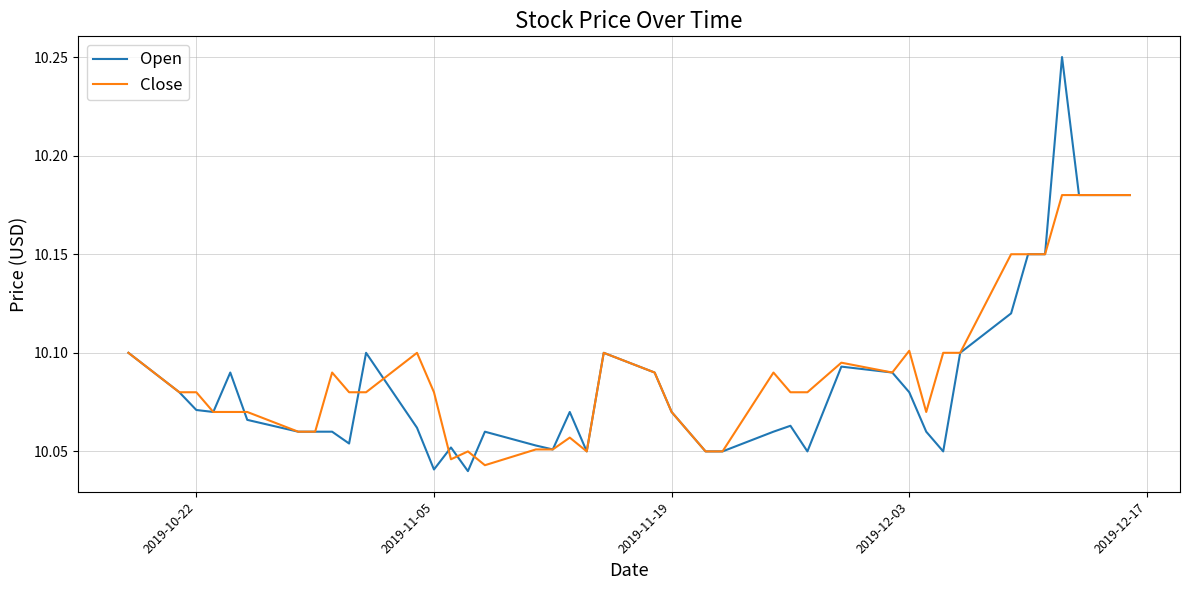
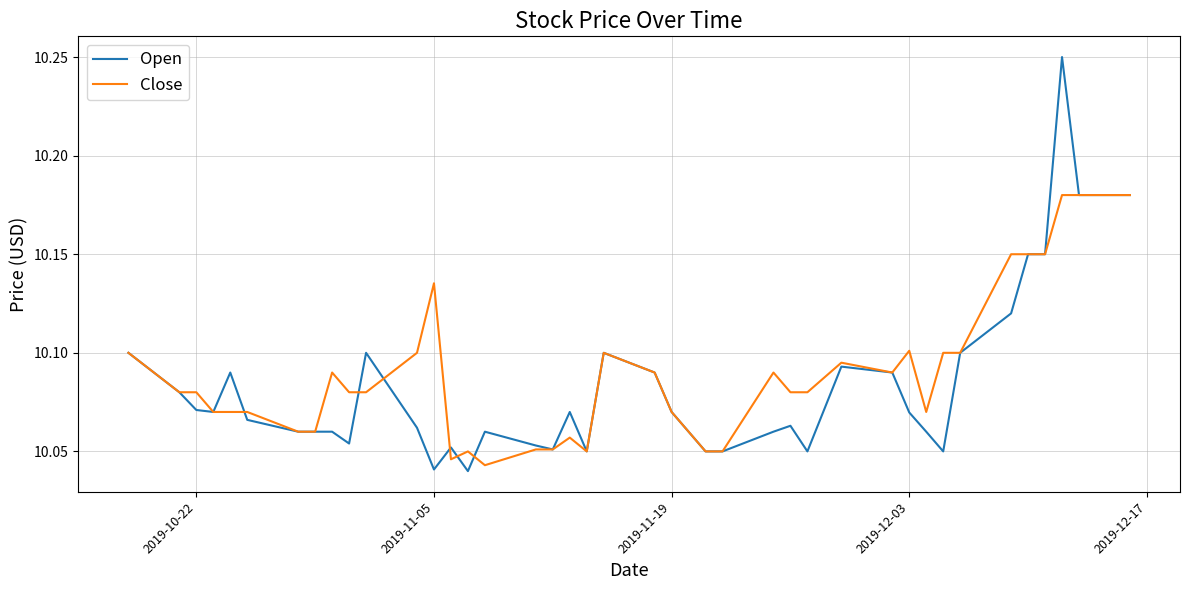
Close, 2019-11-05: 10.080 -> 10.135
Open, 2019-12-03: 10.080 -> 10.070
